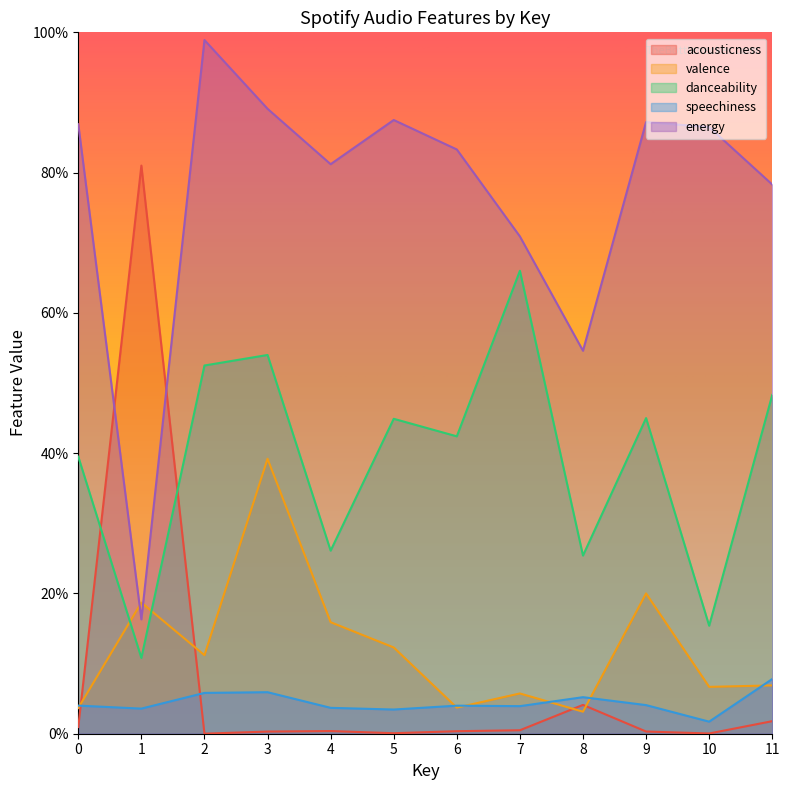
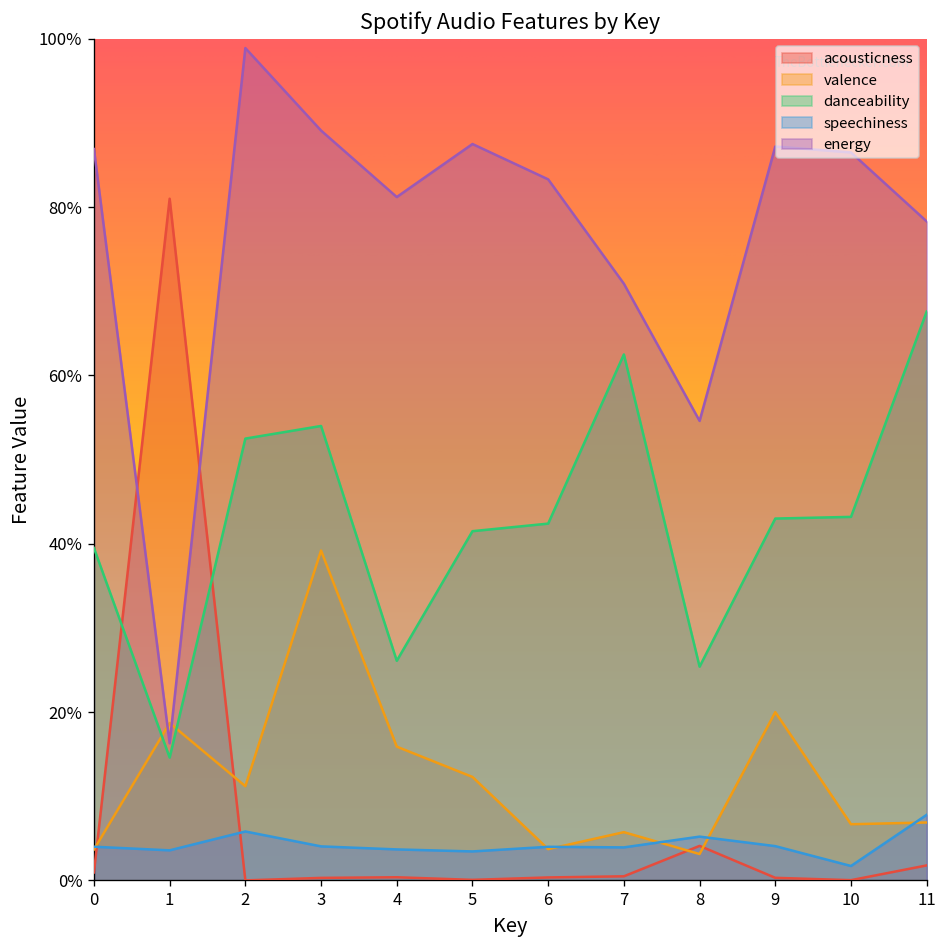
danceability, 1: 11% -> 15%
speechiness, 3: 6% -> 4%
danceability, 5: 45% -> 42%
danceability, 7: 66% -> 63%
danceability, 9: 45% -> 43%
danceability, 10: 15% -> 43%
danceability, 11: 48% -> 68%
